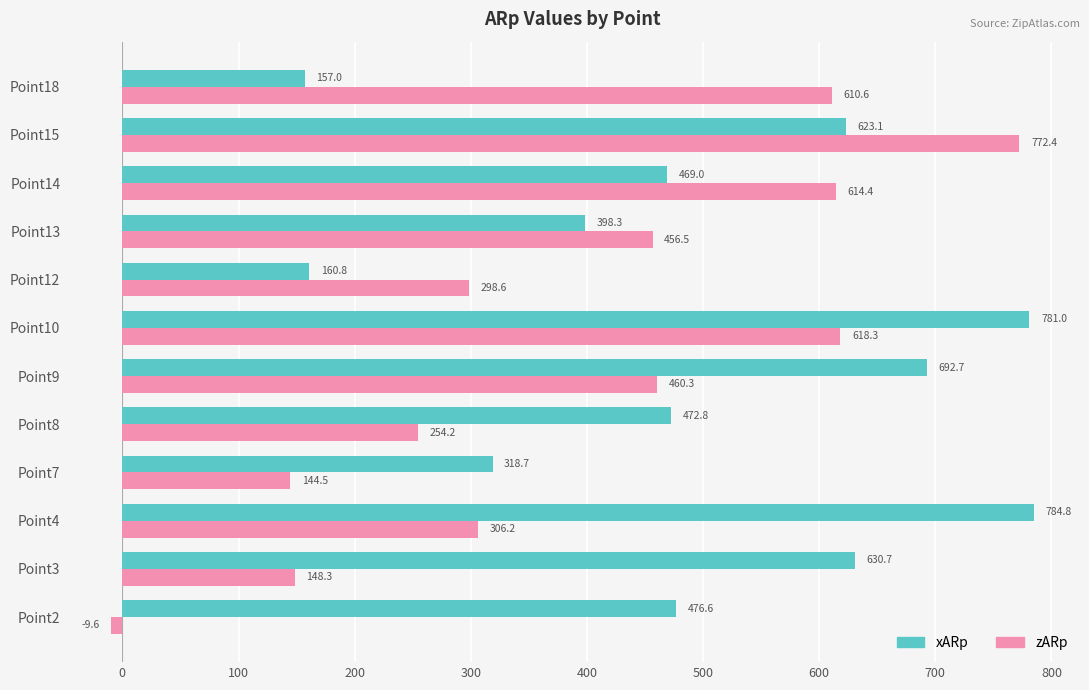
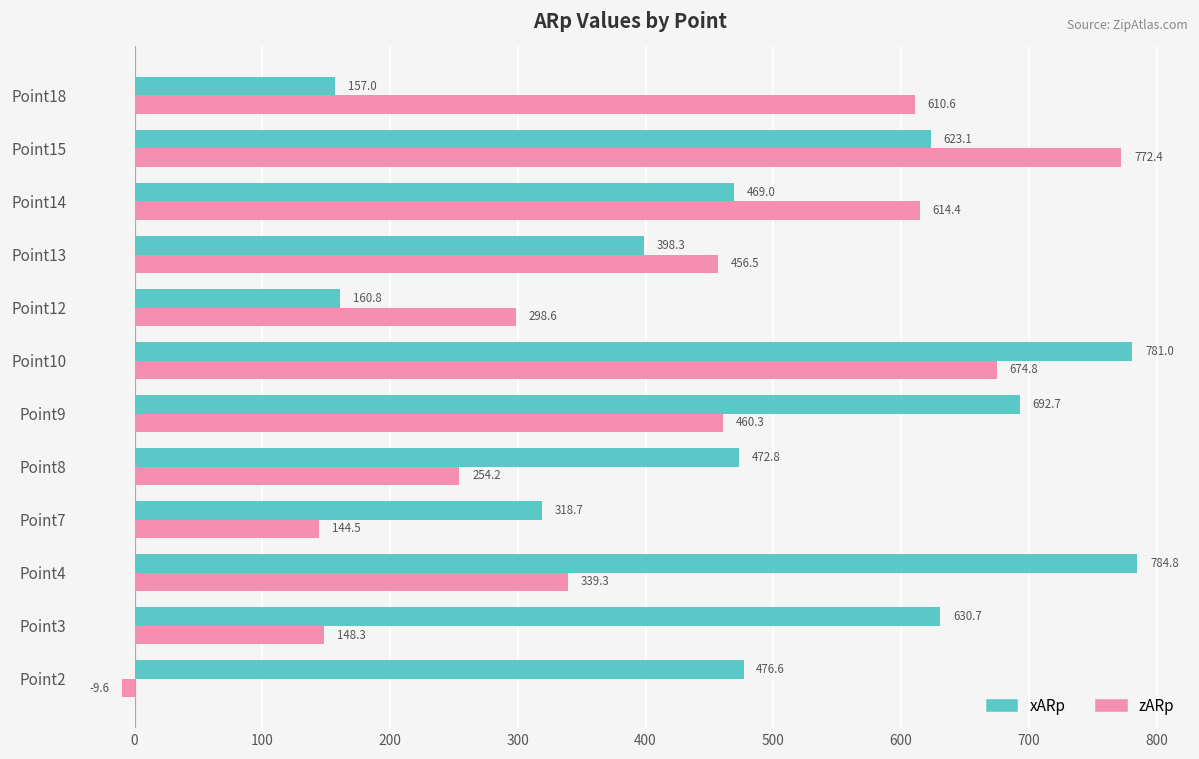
zARp, Point10: 618.3 -> 674.8
zARp, Point4: 306.2 -> 339.3
